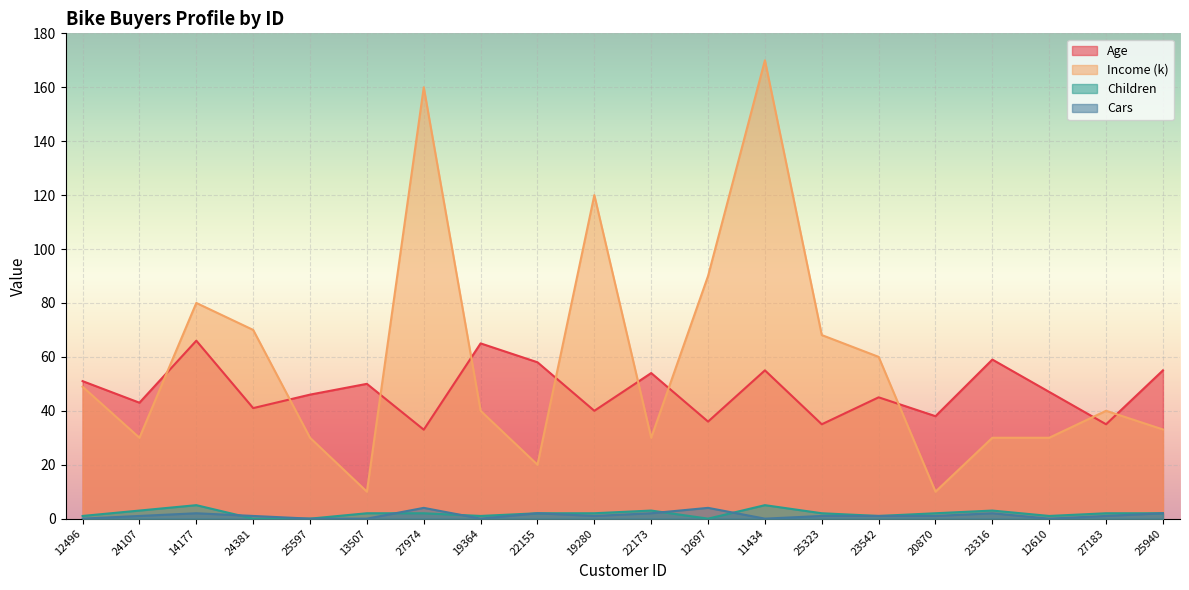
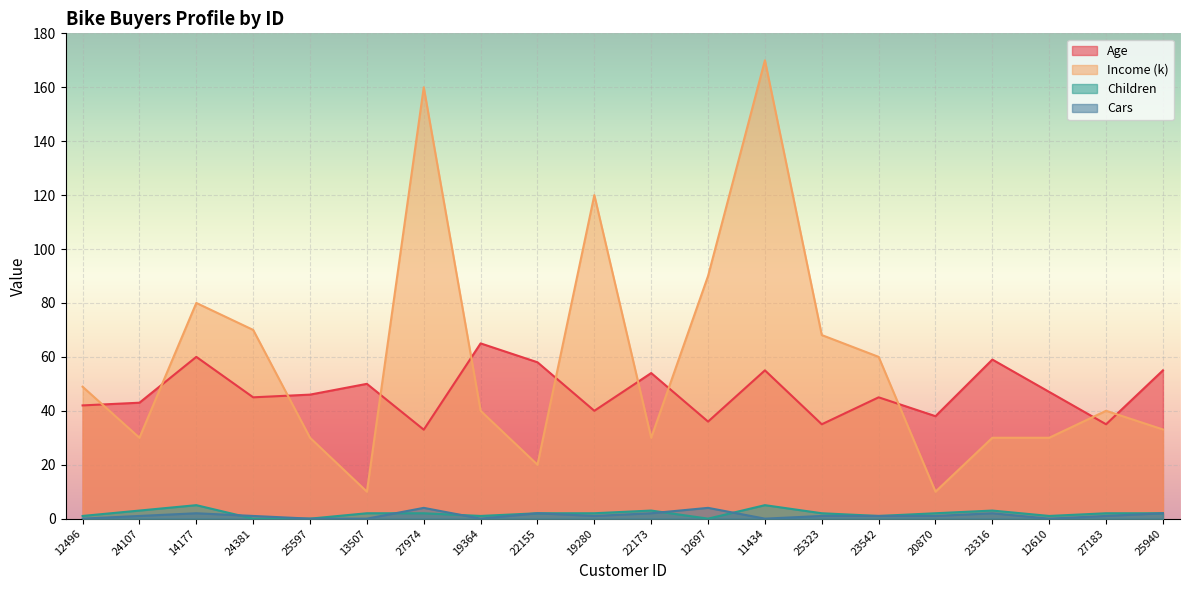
Age, 12496: 51 -> 42
Age, 14177: 66 -> 60
Age, 24381: 41 -> 45
